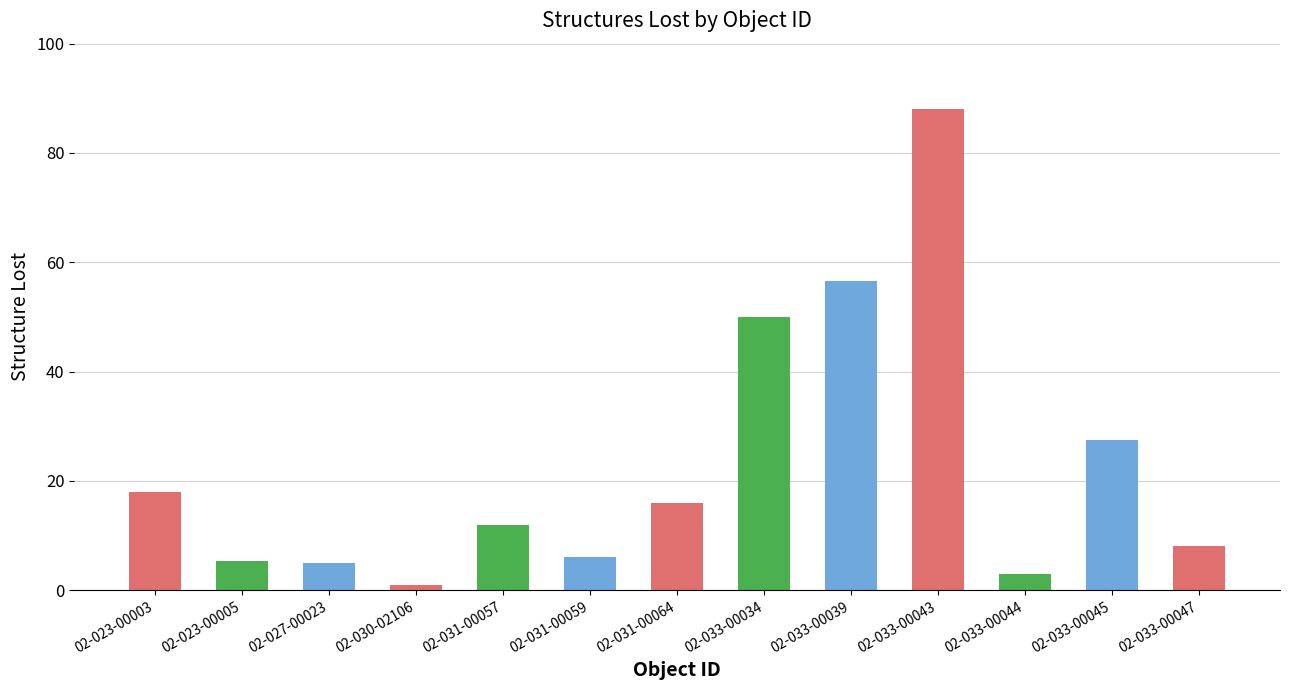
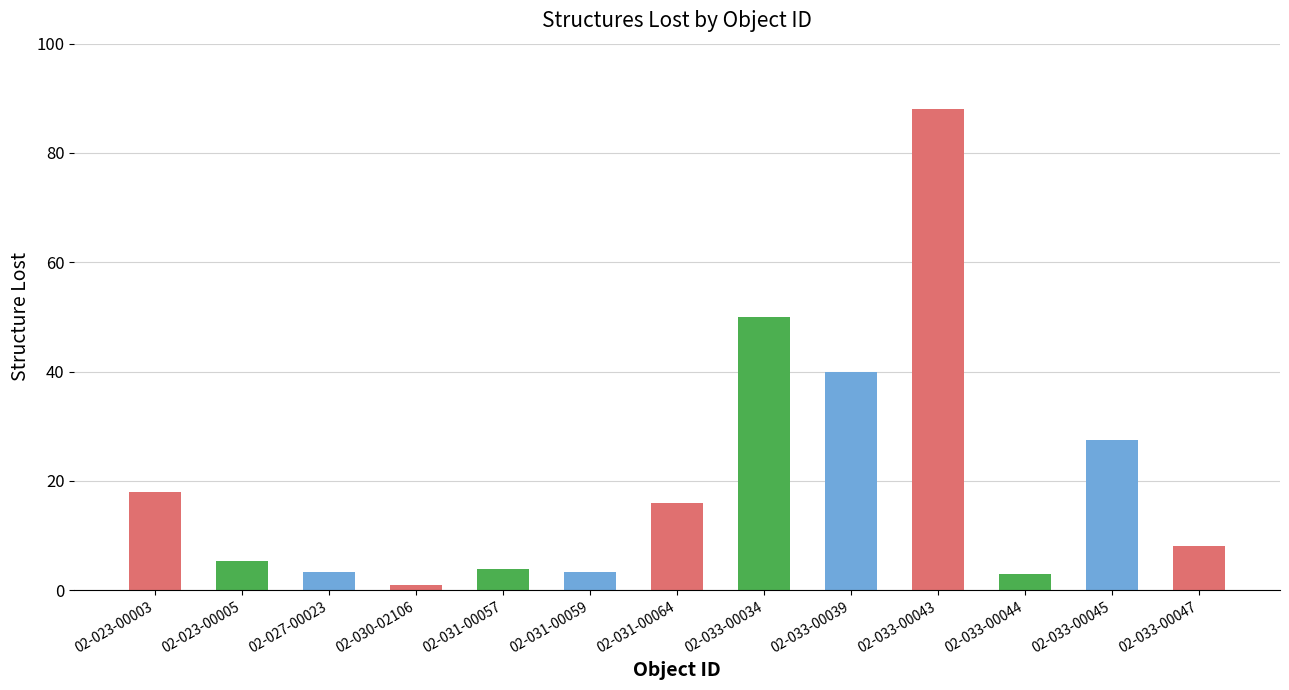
02-027-00023: 5 -> 3
02-031-00057: 12 -> 4
02-031-00059: 6 -> 3
02-033-00039: 57 -> 40
